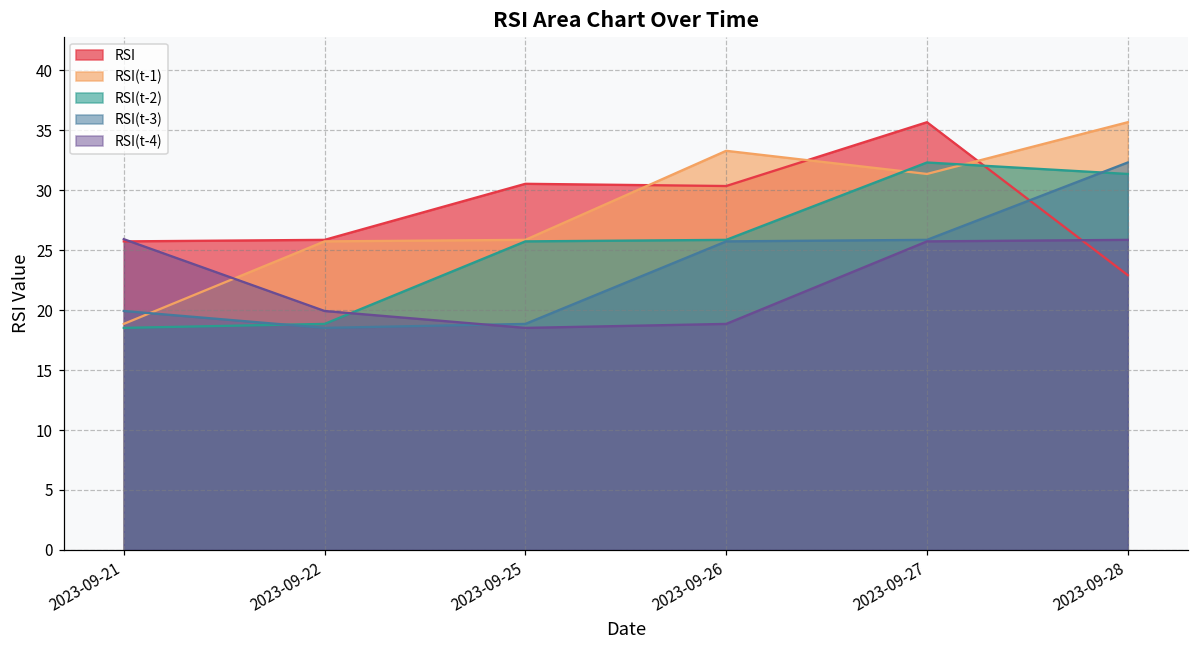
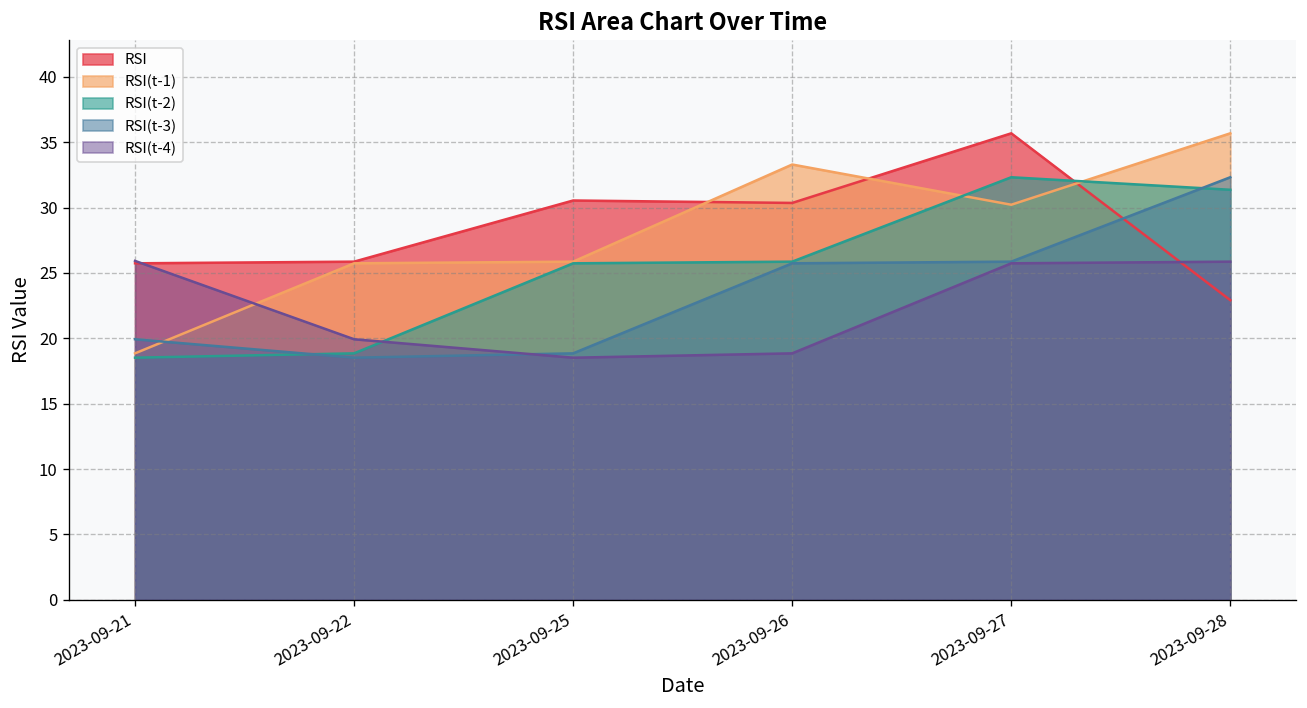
RSI(t-1), 2023-09-27: 31.4 -> 30.2
